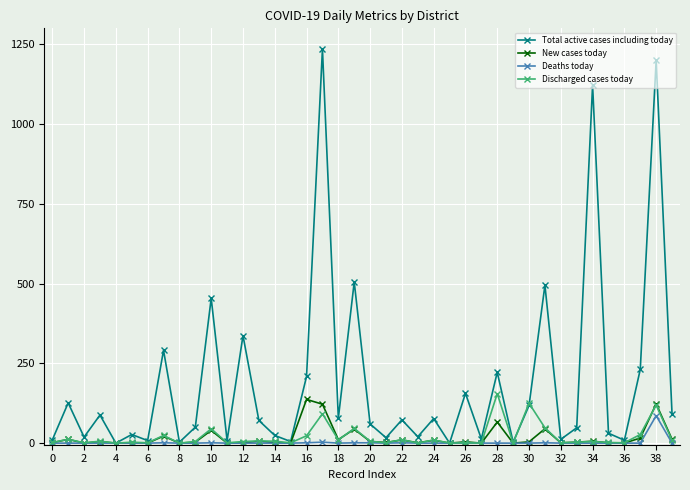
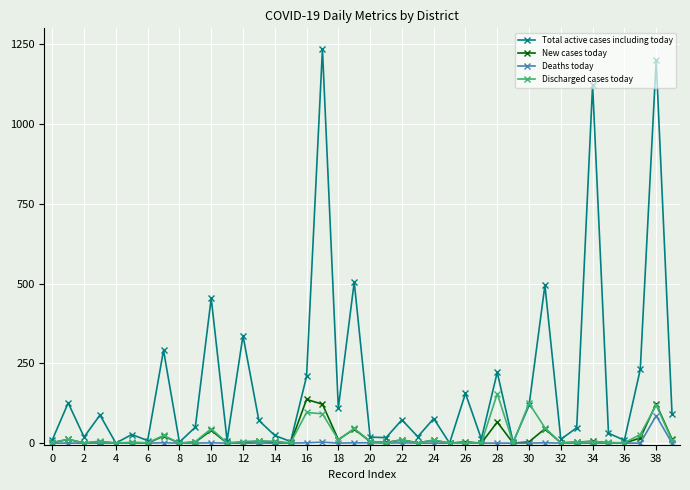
Discharged cases today, 16: 20 -> 100
Total active cases including today, 18: 80 -> 110
Total active cases including today, 20: 60 -> 20
